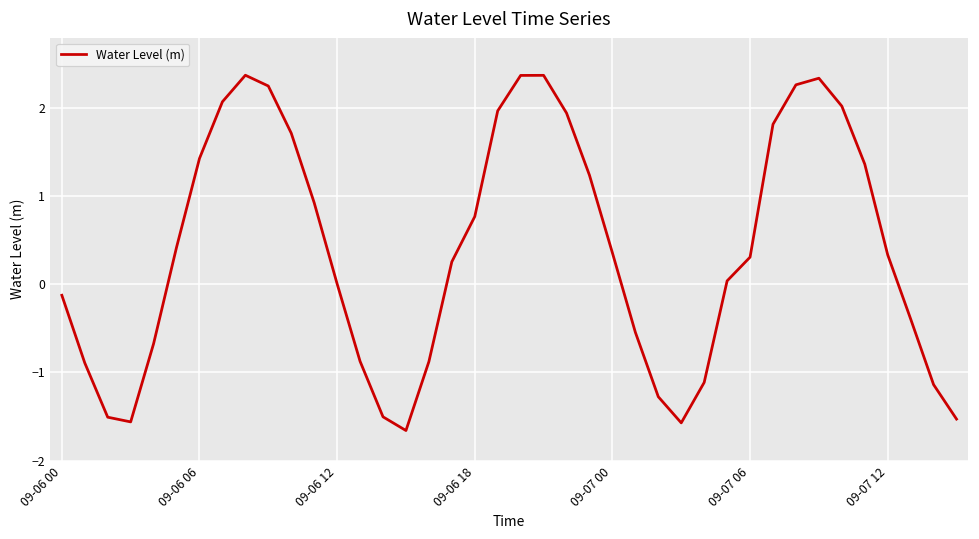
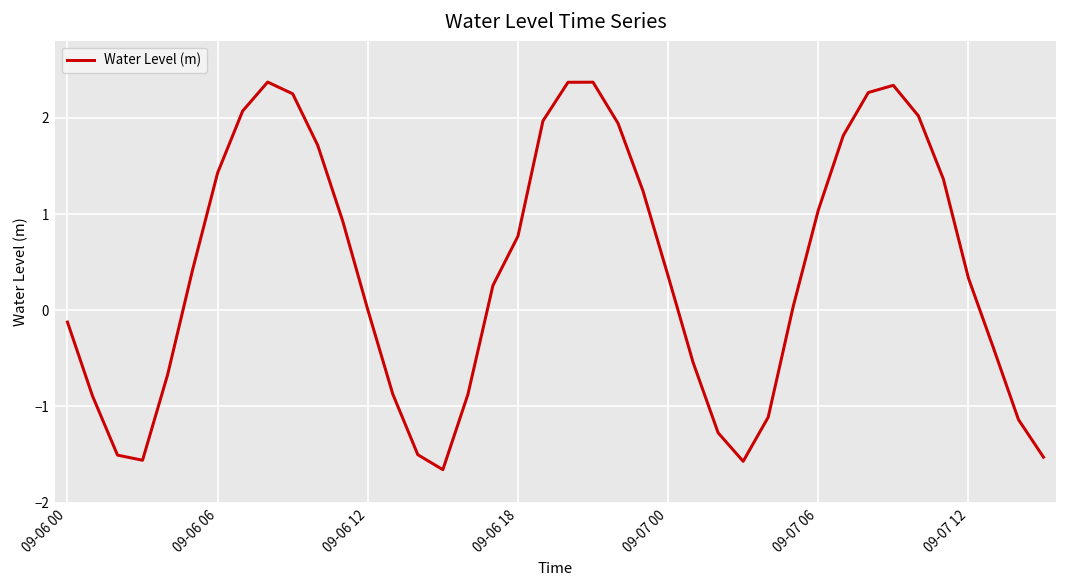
09-07 06: 0.3 -> 1.0
